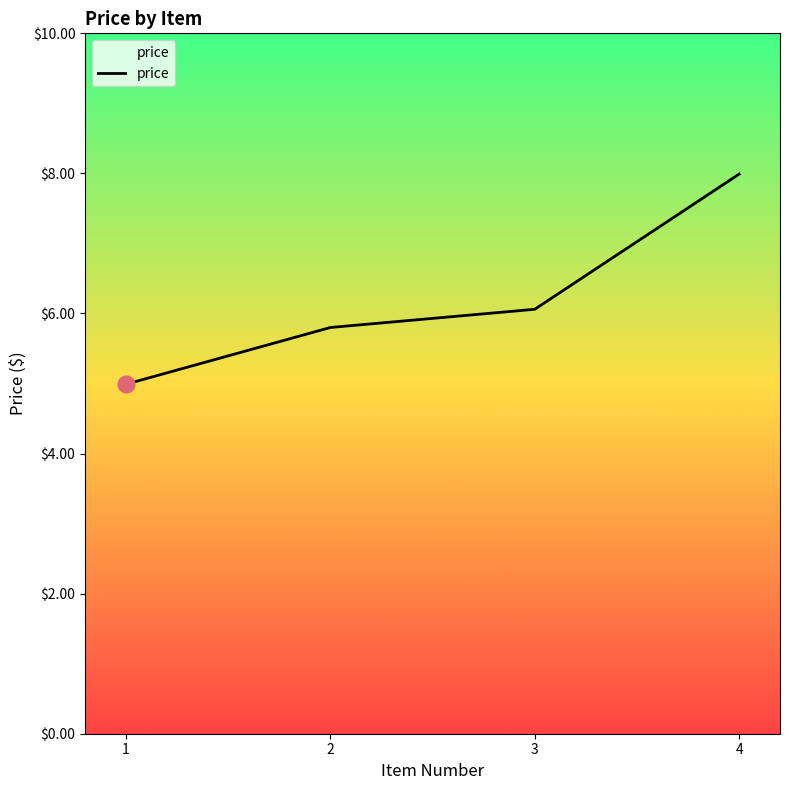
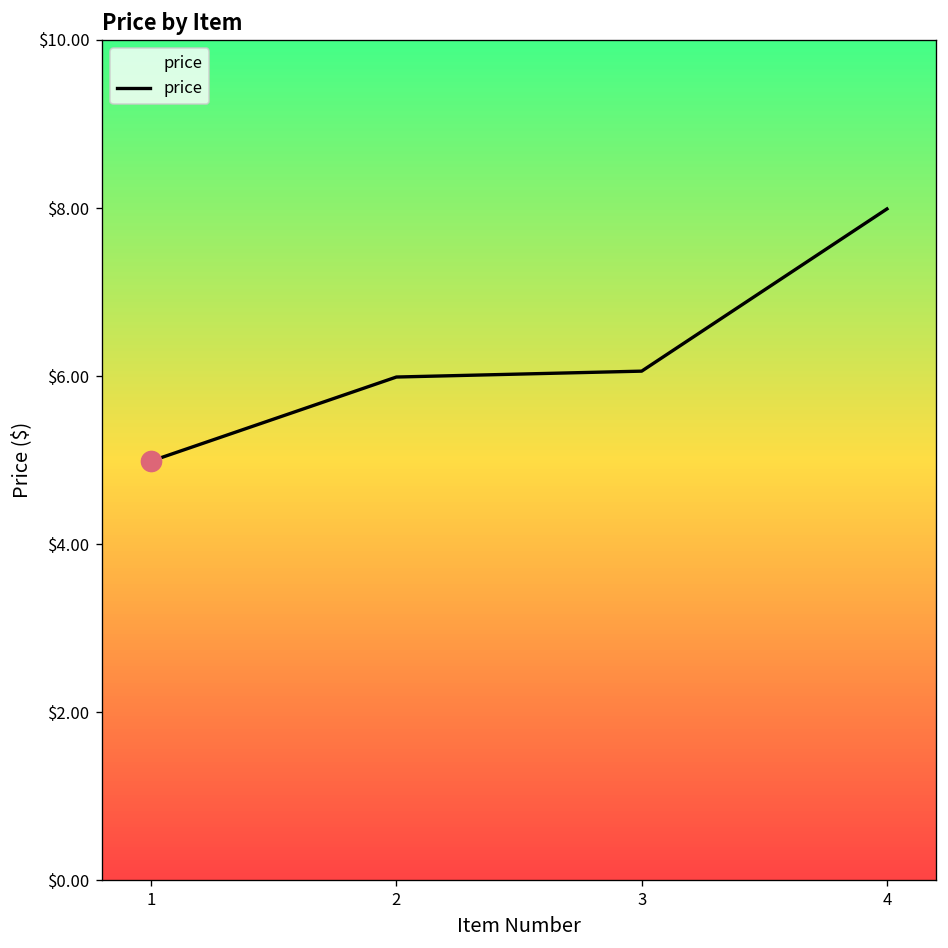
price, 2: $5.8 -> $6.0
